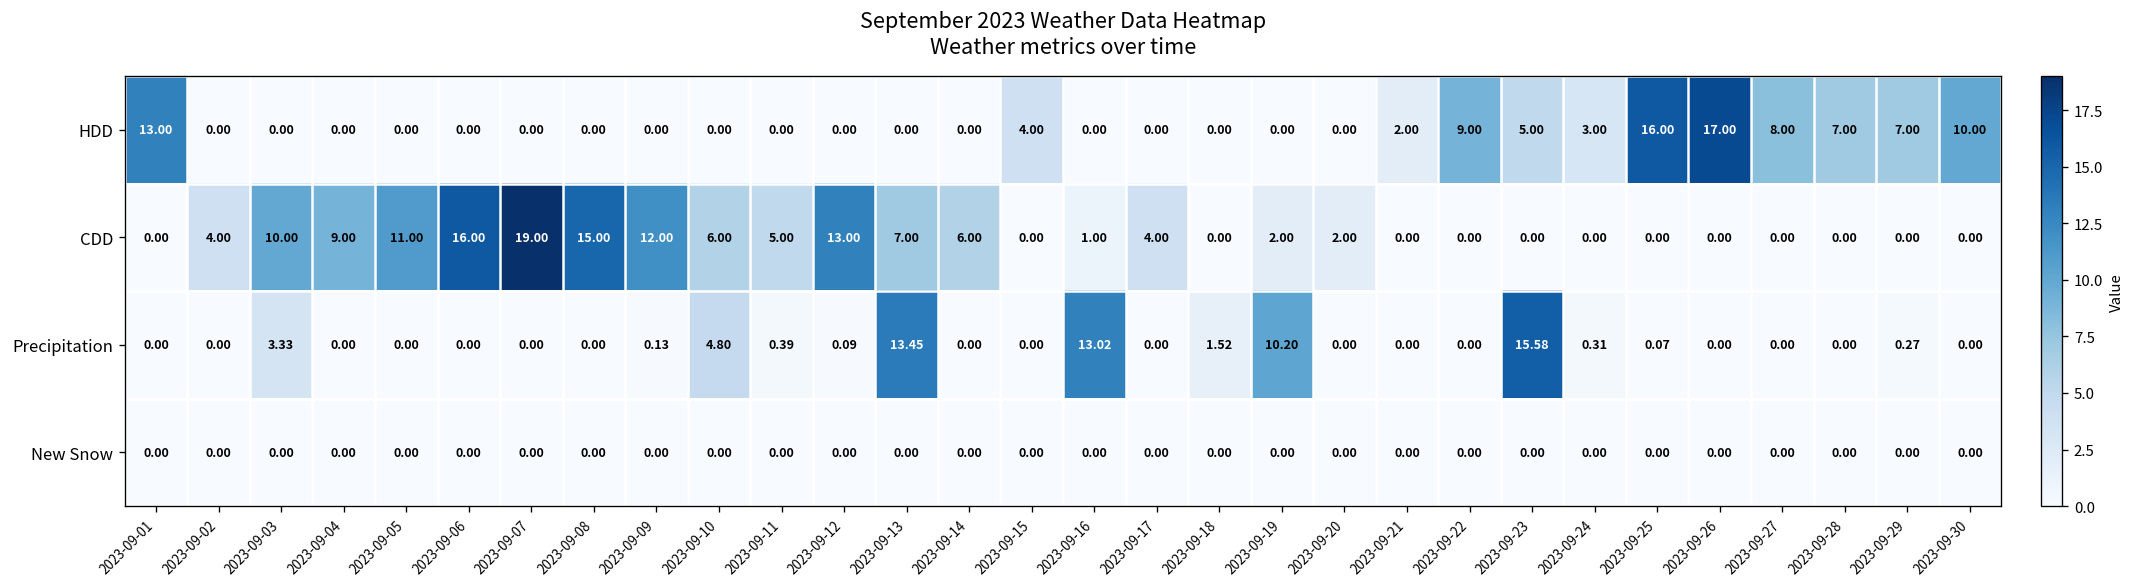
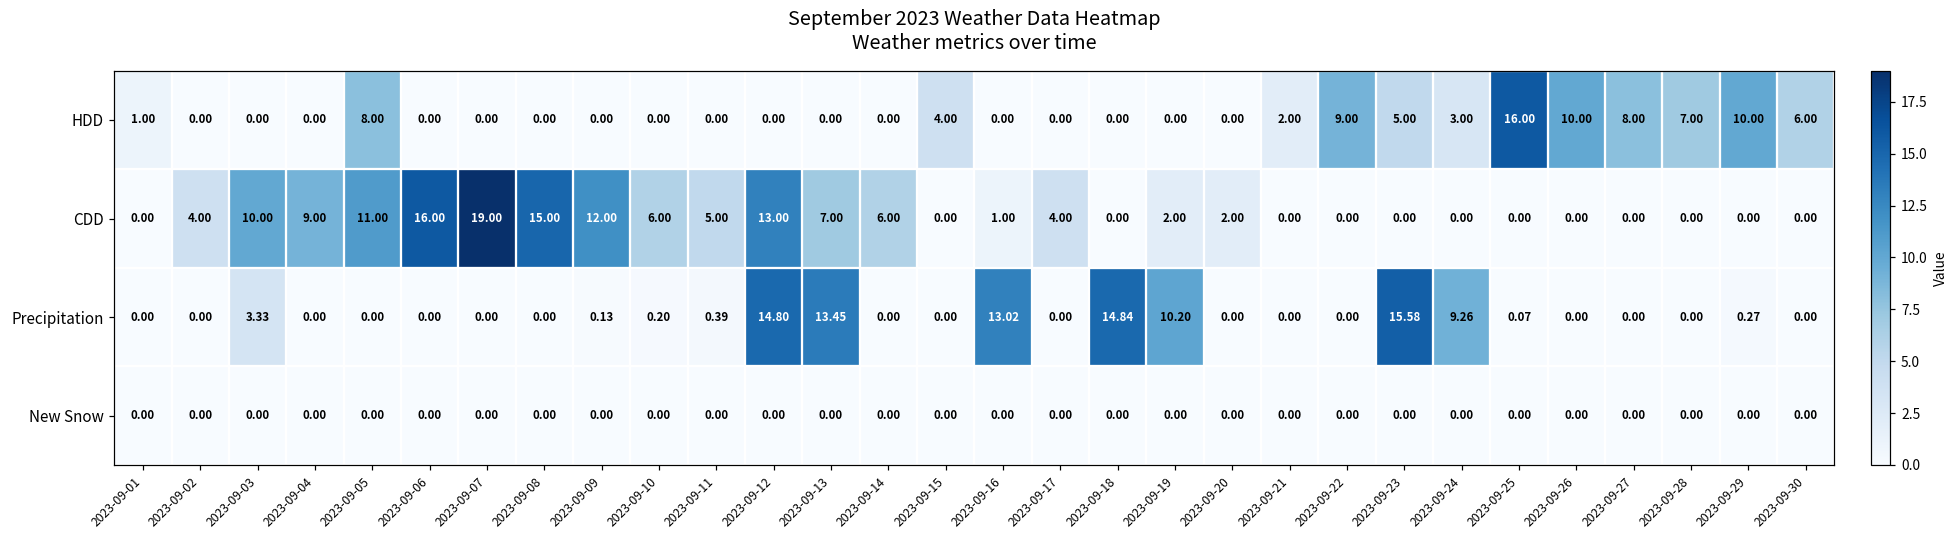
HDD, 2023-09-01: 13.00 -> 1.00
HDD, 2023-09-05: 0.00 -> 8.00
HDD, 2023-09-26: 17.00 -> 10.00
HDD, 2023-09-29: 7.00 -> 10.00
HDD, 2023-09-30: 10.00 -> 6.00
Precipitation, 2023-09-10: 4.80 -> 0.20
Precipitation, 2023-09-12: 0.09 -> 14.80
Precipitation, 2023-09-18: 1.52 -> 14.84
Precipitation, 2023-09-24: 0.31 -> 9.26
